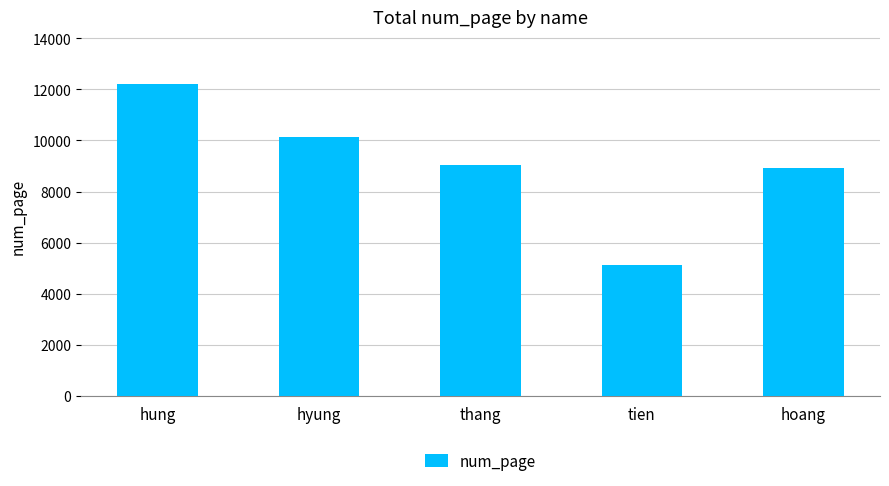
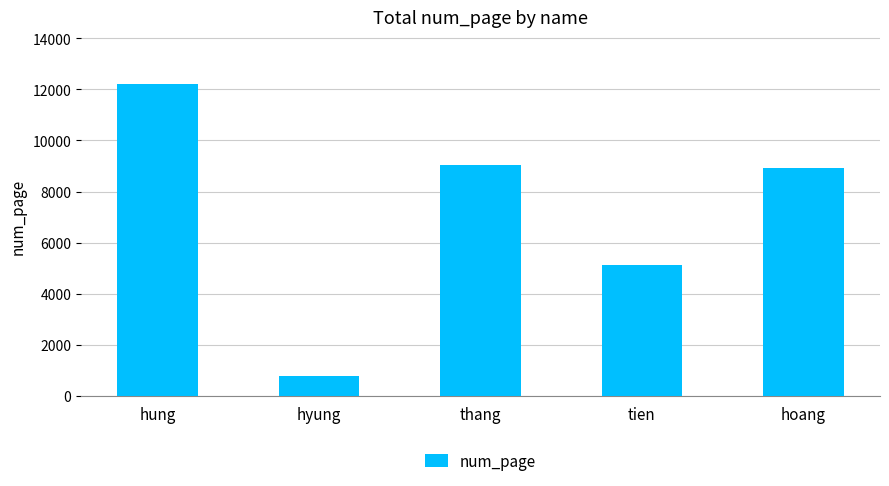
hyung: 10100 -> 800
